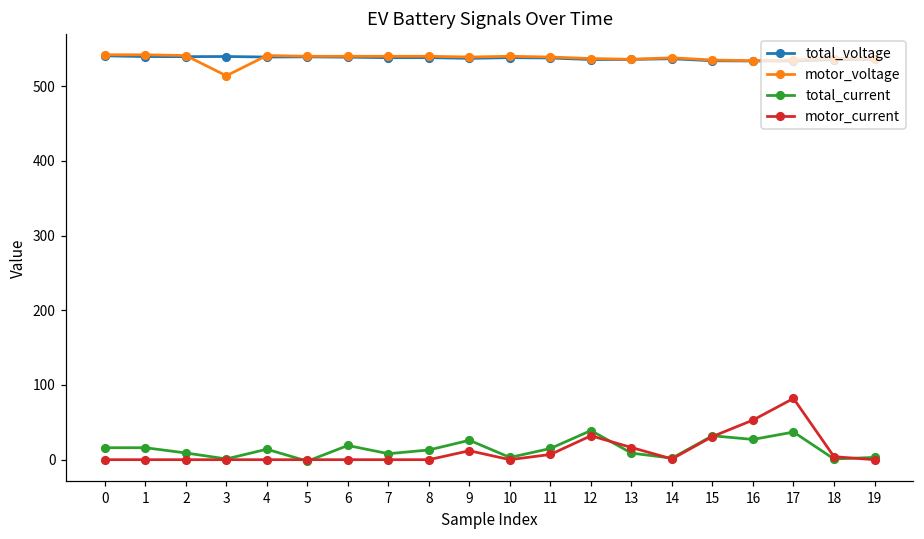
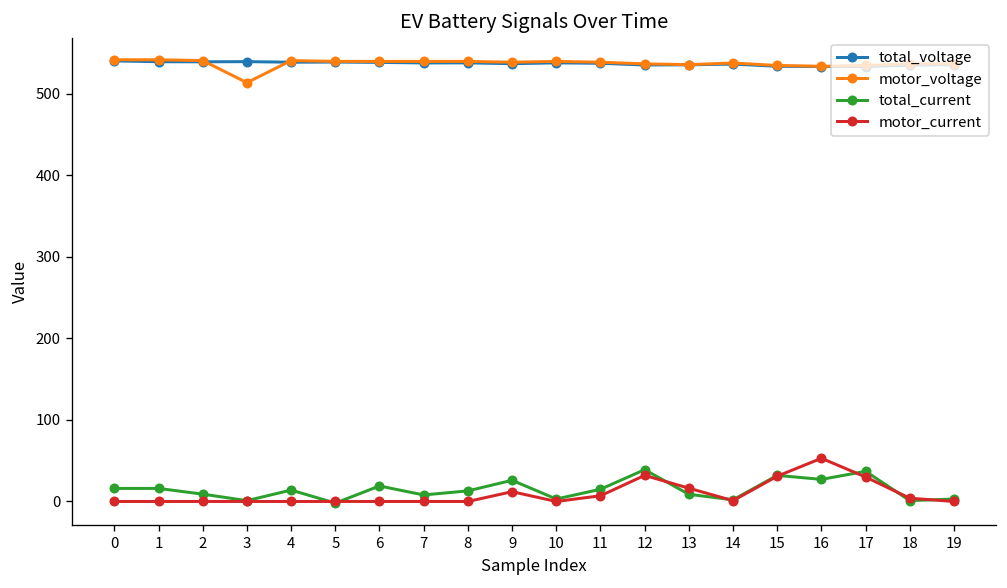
motor_current, 17: 80 -> 30
